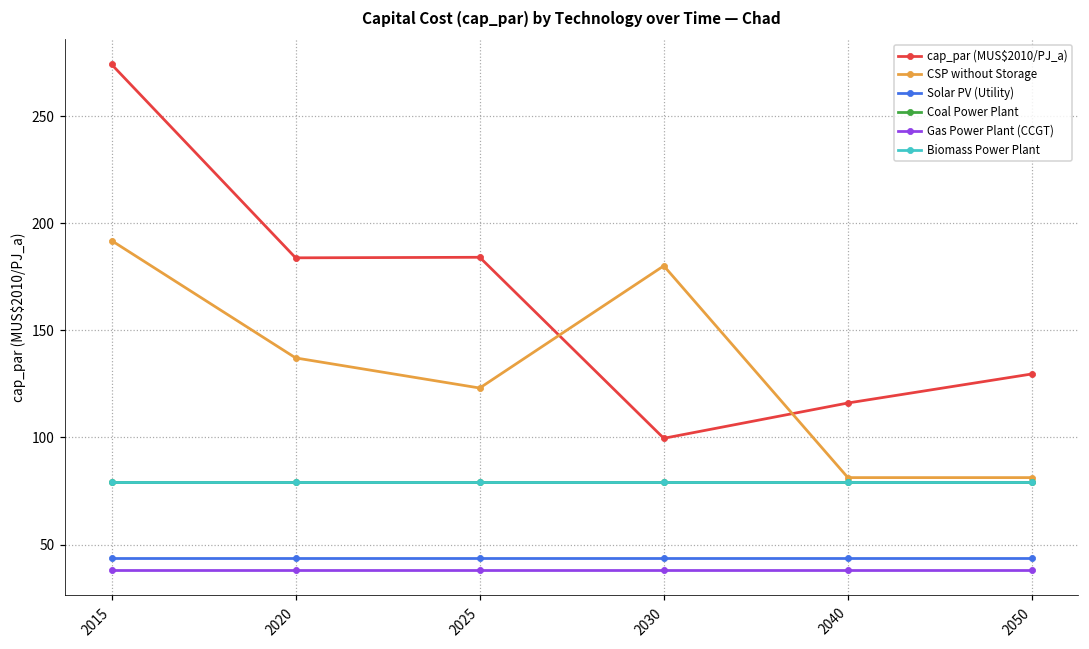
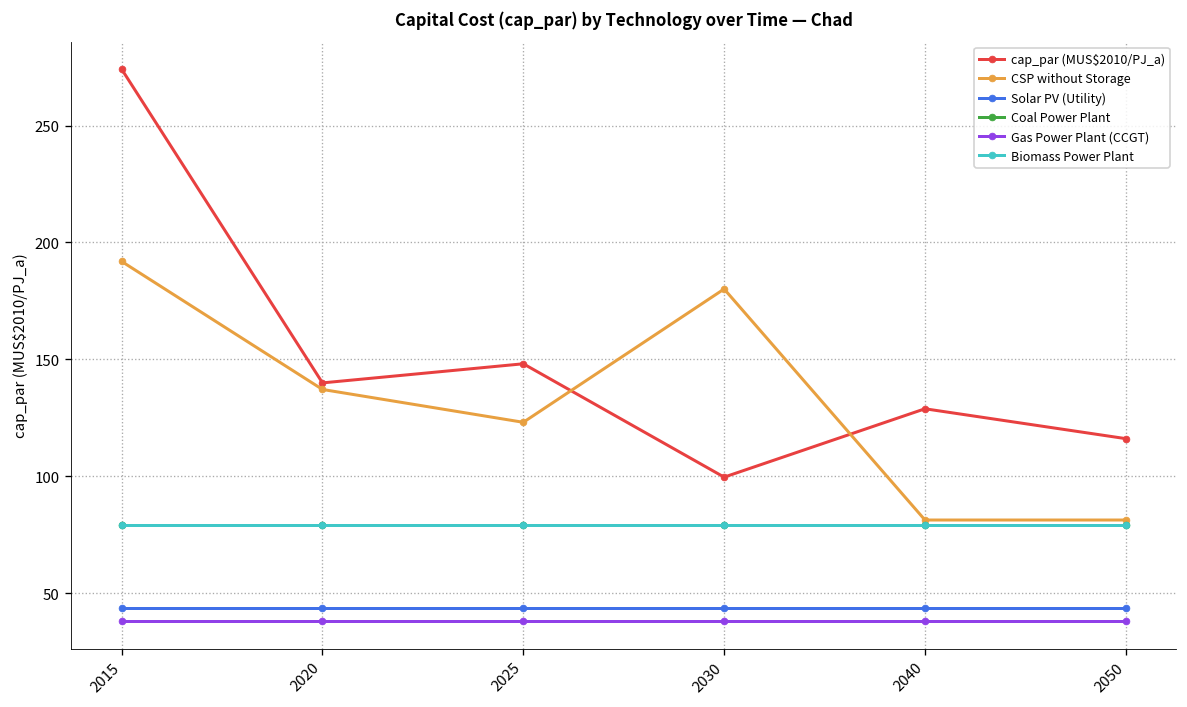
cap_par (MUS$2010/PJ_a), 2020: 184 -> 140
cap_par (MUS$2010/PJ_a), 2025: 184 -> 148
cap_par (MUS$2010/PJ_a), 2040: 116 -> 129
cap_par (MUS$2010/PJ_a), 2050: 130 -> 116
